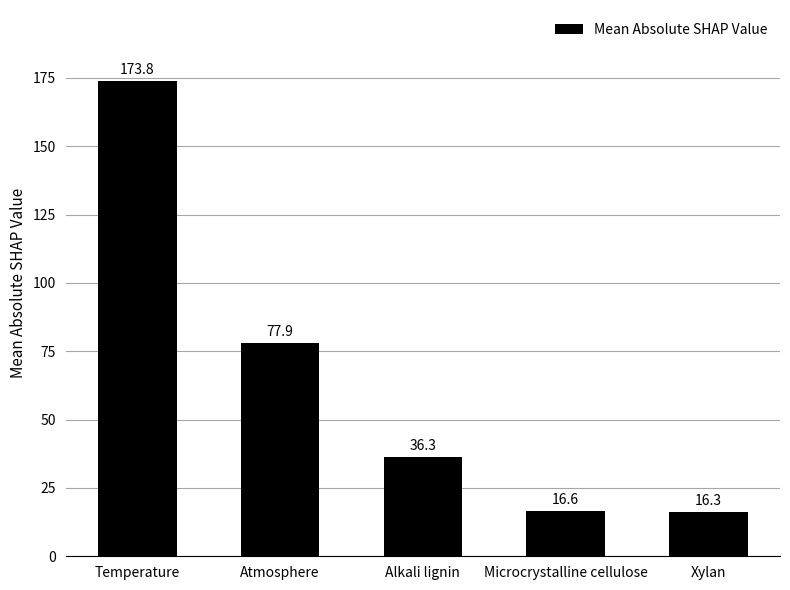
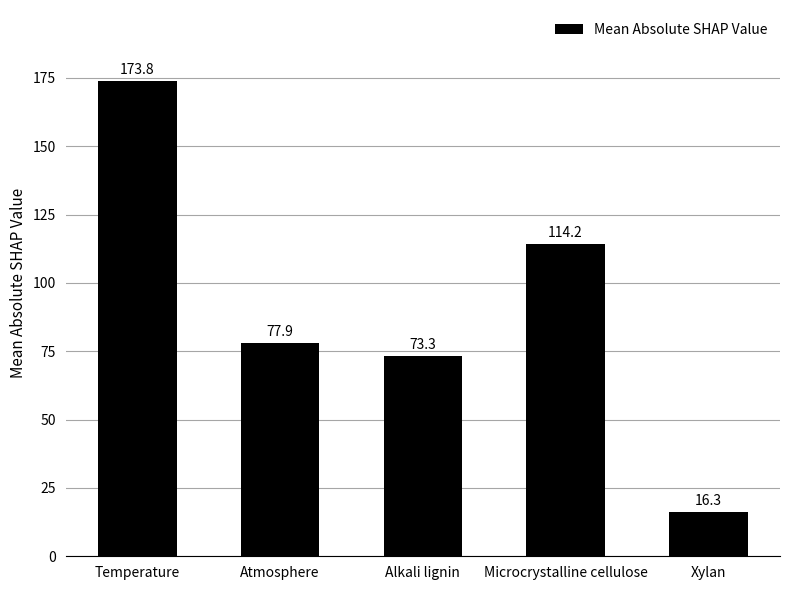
Alkali lignin: 36.3 -> 73.3
Microcrystalline cellulose: 16.6 -> 114.2
